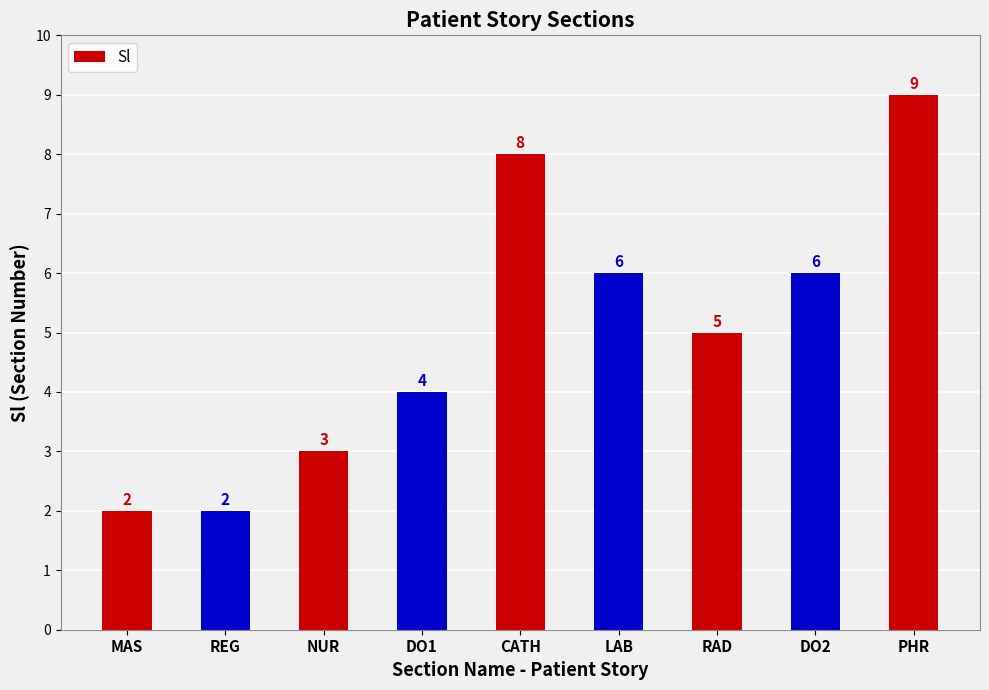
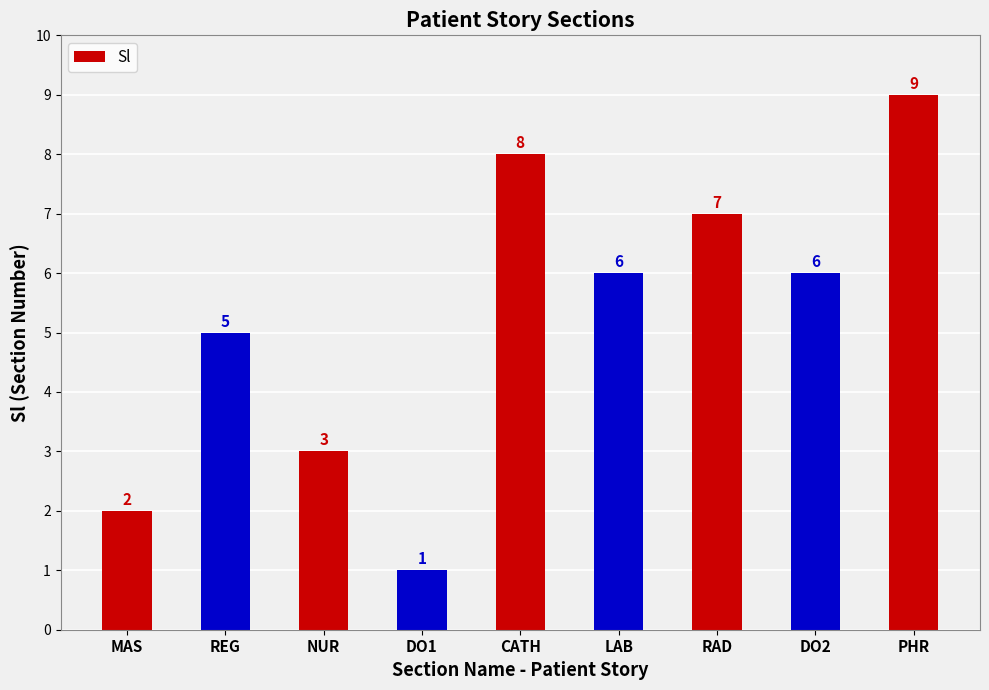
REG: 2 -> 5
DO1: 4 -> 1
RAD: 5 -> 7
